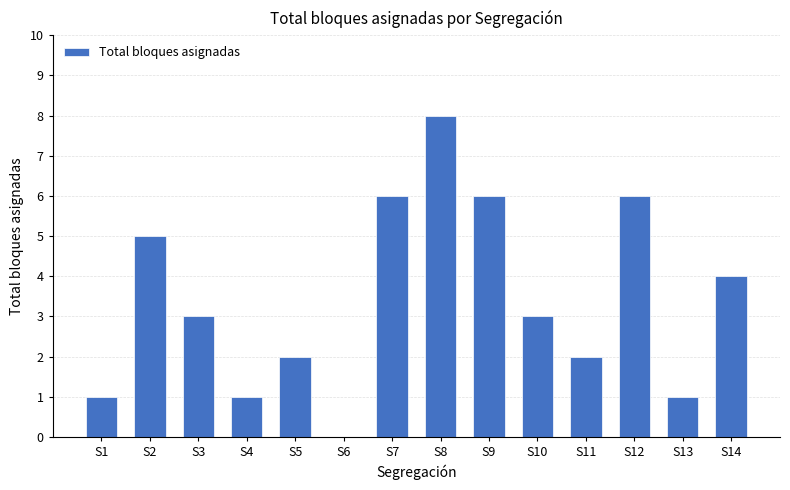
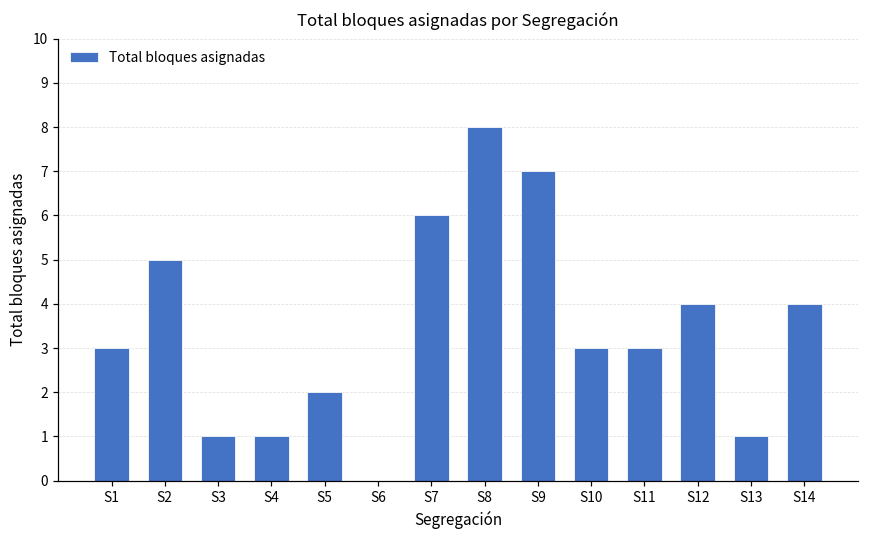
S1: 1 -> 3
S3: 3 -> 1
S9: 6 -> 7
S11: 2 -> 3
S12: 6 -> 4
